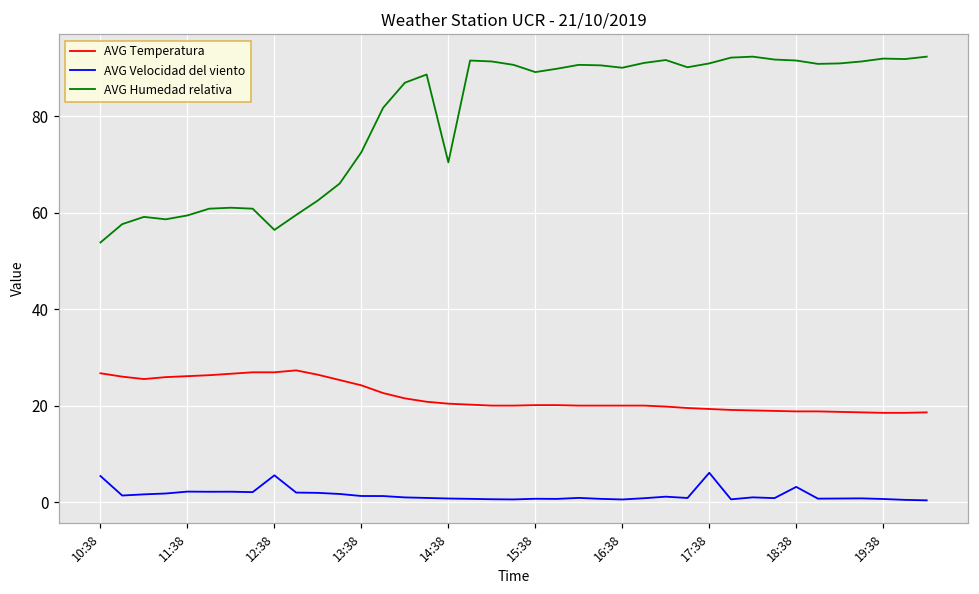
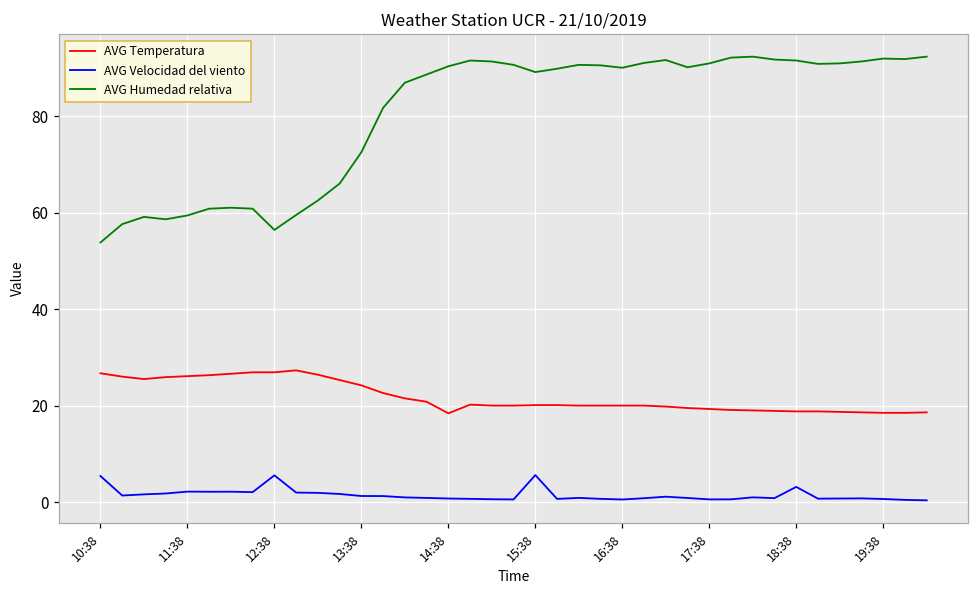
AVG Temperatura, 14:38: 20 -> 18
AVG Humedad relativa, 14:38: 70 -> 90
AVG Velocidad del viento, 15:38: 1 -> 6
AVG Velocidad del viento, 17:38: 6 -> 1
